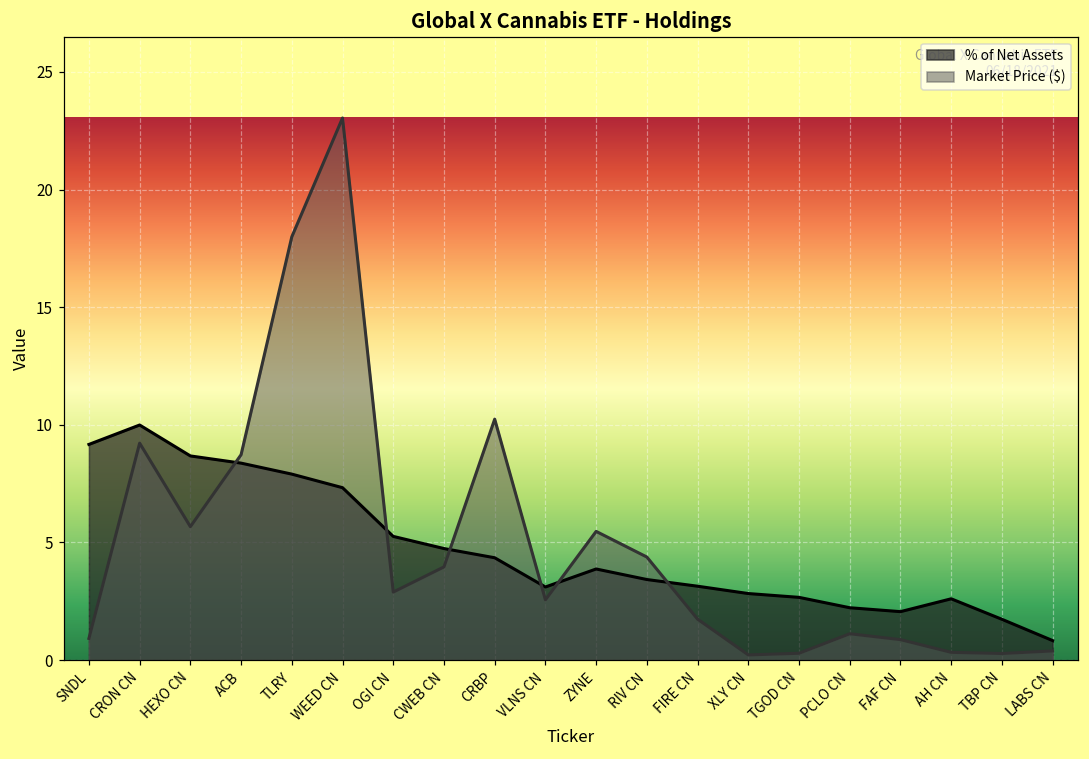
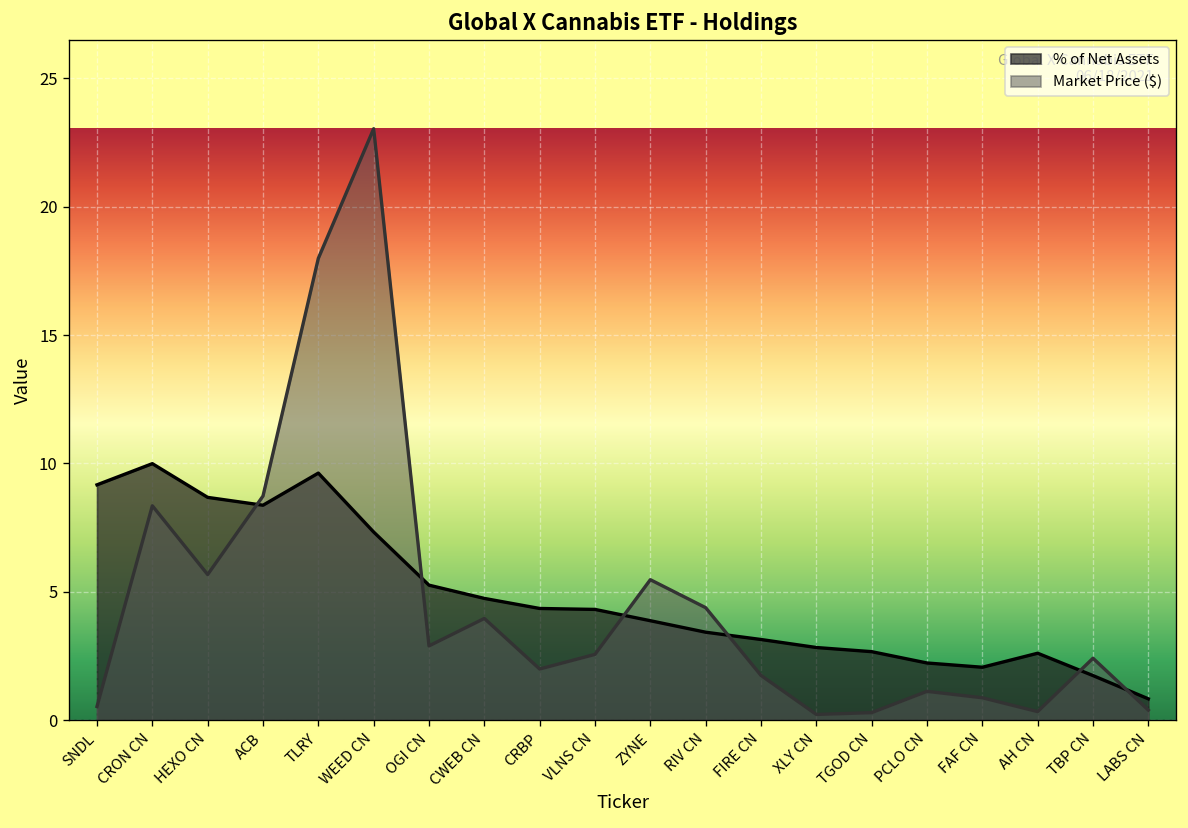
Market Price ($), SNDL: 0.9 -> 0.5
Market Price ($), CRON CN: 9.2 -> 8.4
% of Net Assets, TLRY: 7.9 -> 9.6
Market Price ($), CRBP: 10.2 -> 2.0
% of Net Assets, VLNS CN: 3.1 -> 4.3
Market Price ($), TBP CN: 0.3 -> 2.4
